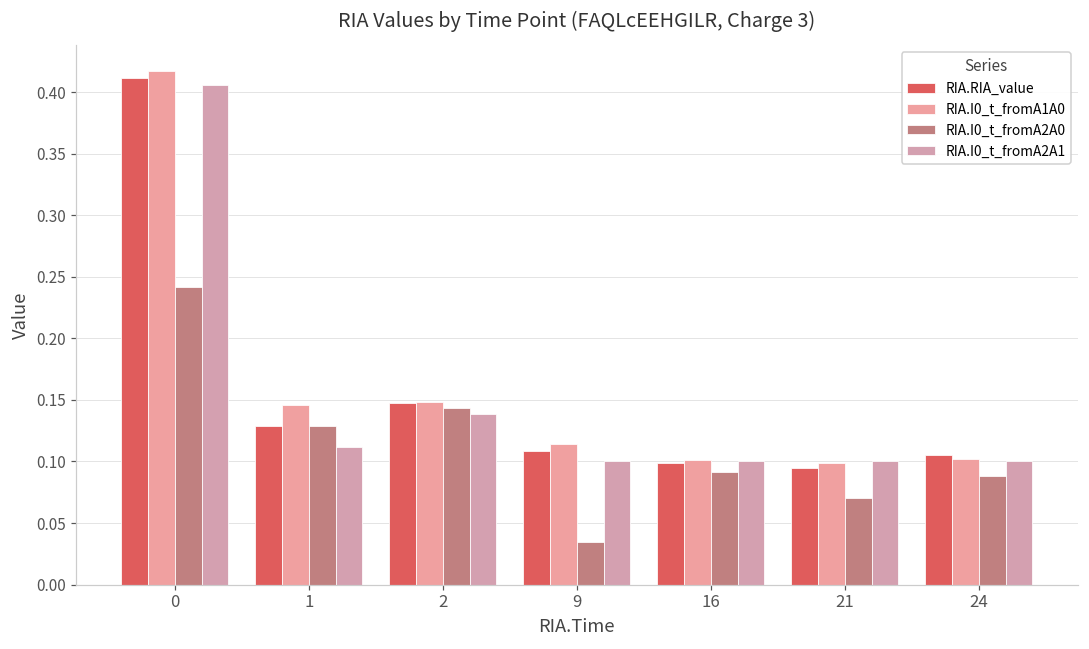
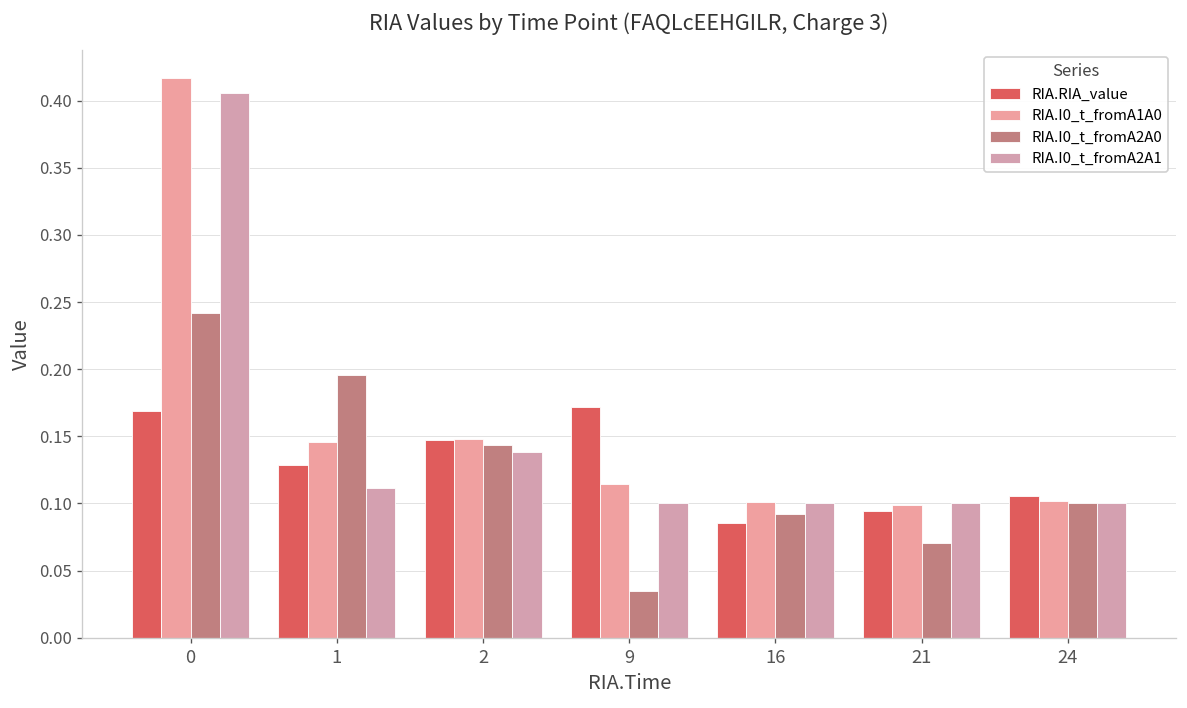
RIA.RIA_value, 0: 0.412 -> 0.169
RIA.I0_t_fromA2A0, 1: 0.129 -> 0.196
RIA.RIA_value, 9: 0.108 -> 0.172
RIA.RIA_value, 16: 0.099 -> 0.085
RIA.I0_t_fromA2A0, 24: 0.088 -> 0.100
